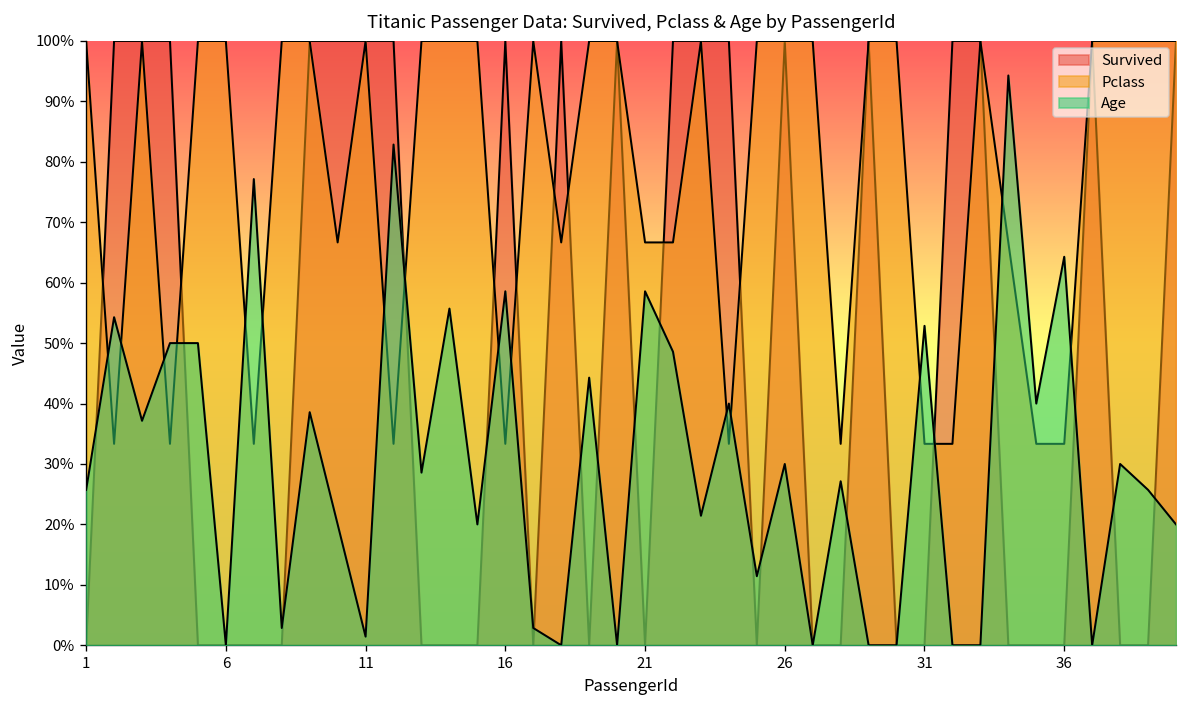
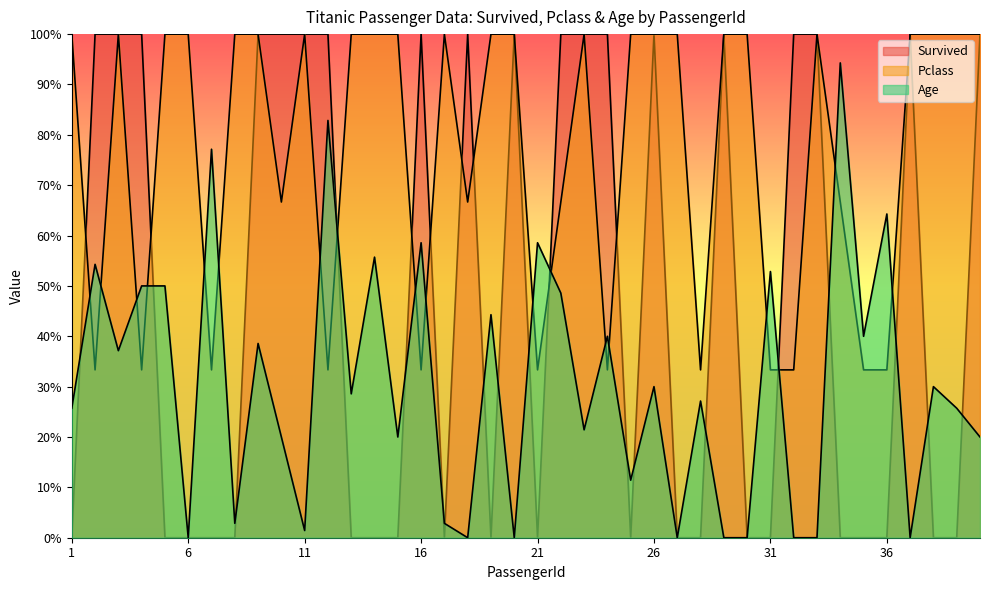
Pclass, 21: 67% -> 33%
